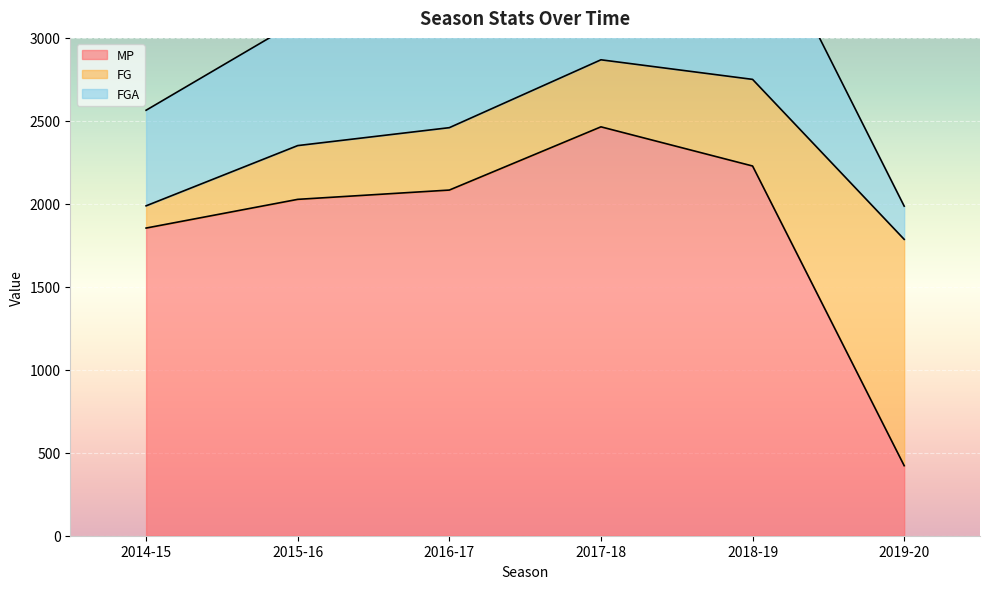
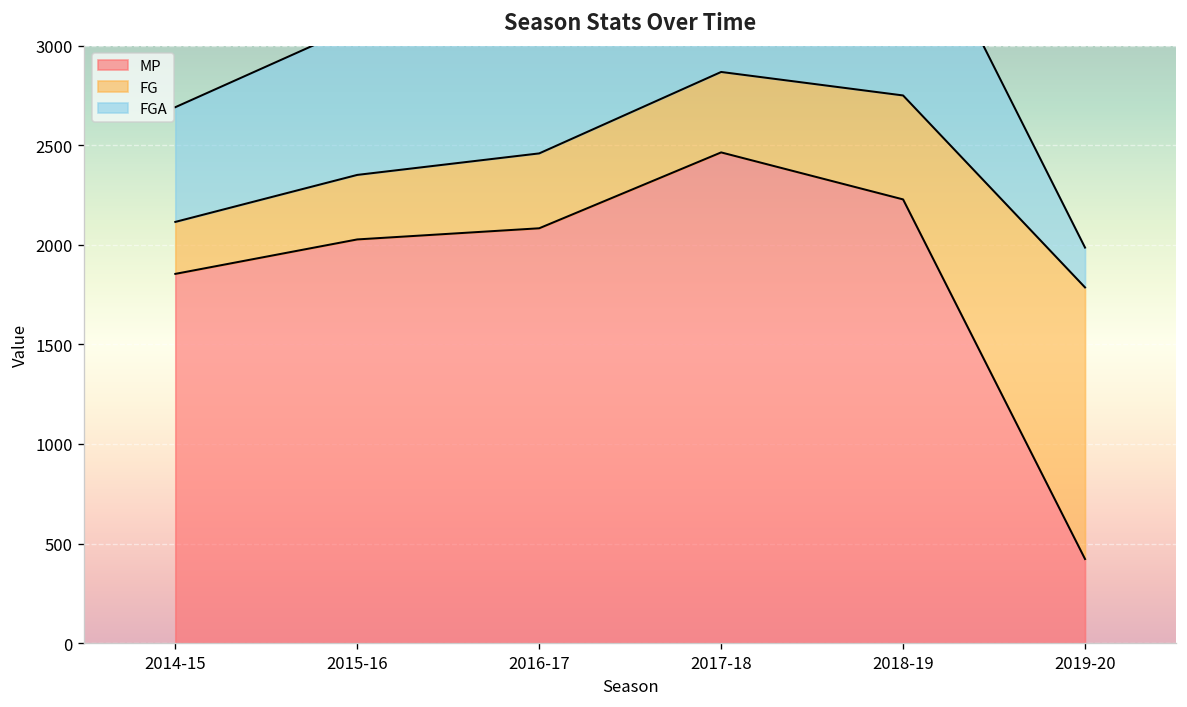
FG, 2014-15: 130 -> 260
